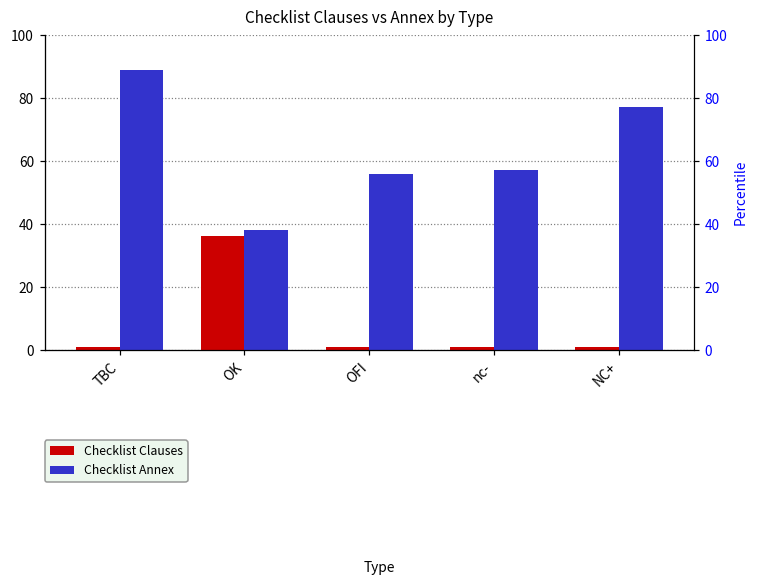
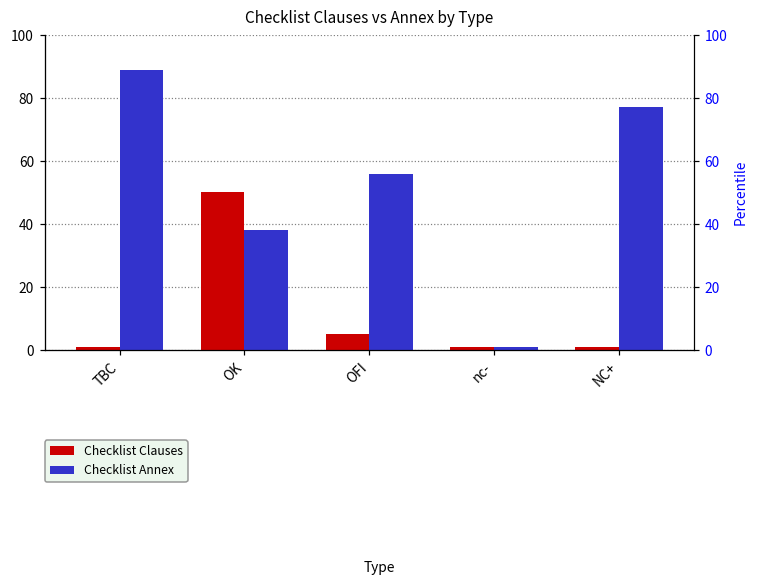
Checklist Clauses, OK: 36 -> 50
Checklist Clauses, OFI: 1 -> 5
Checklist Annex, nc-: 57 -> 1
